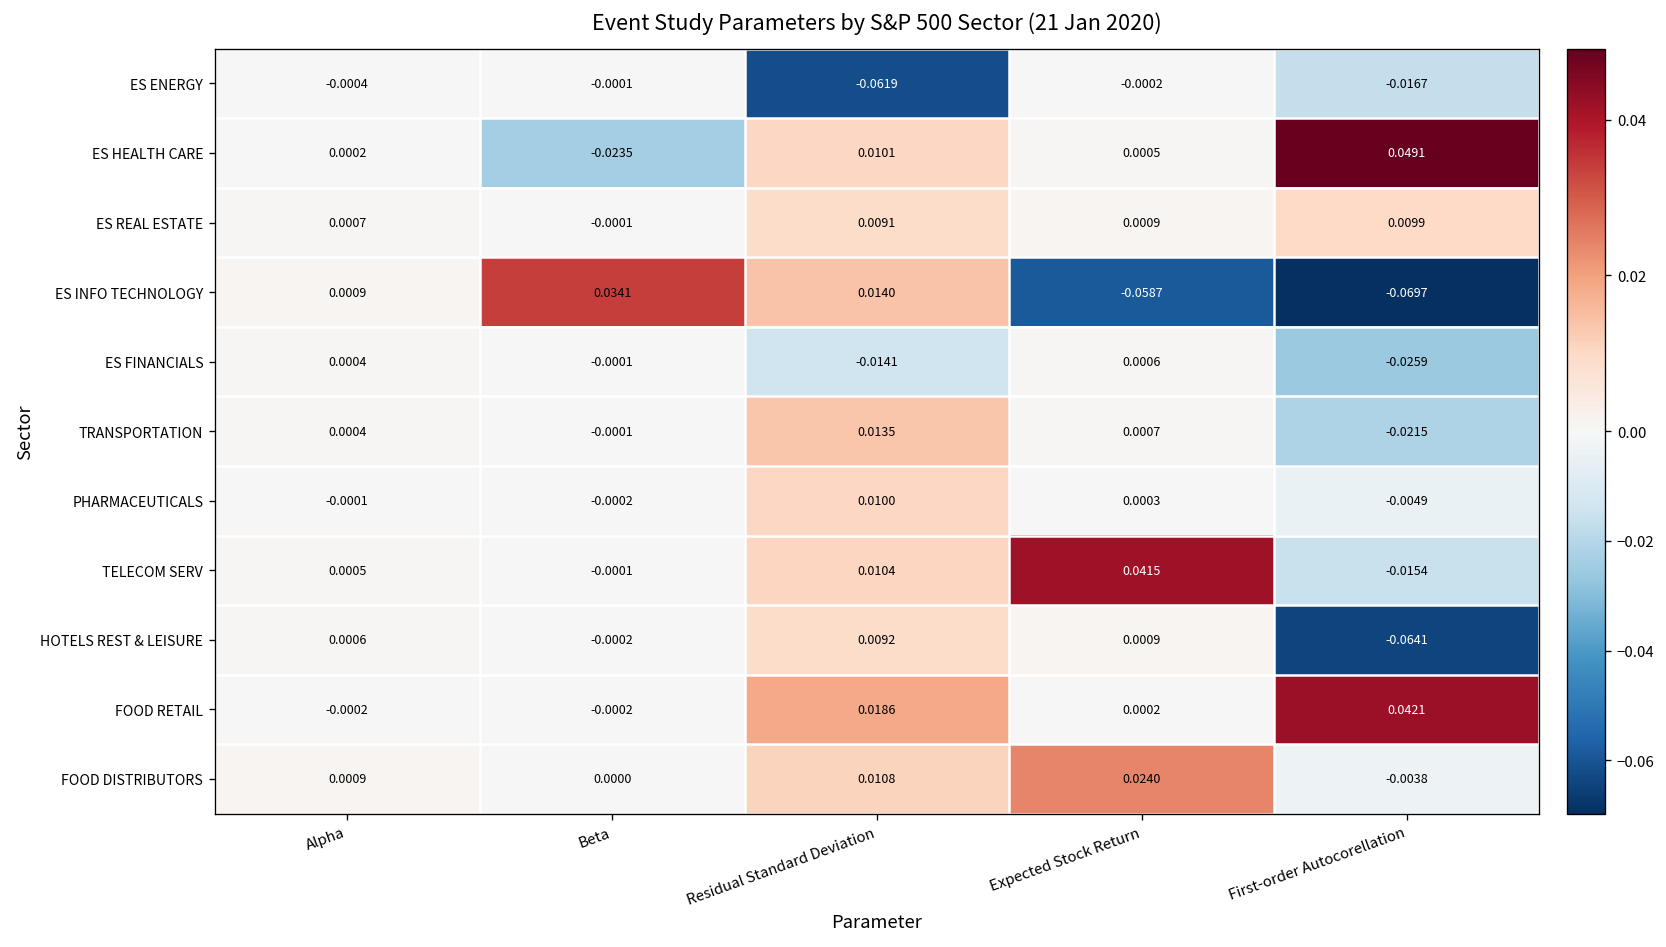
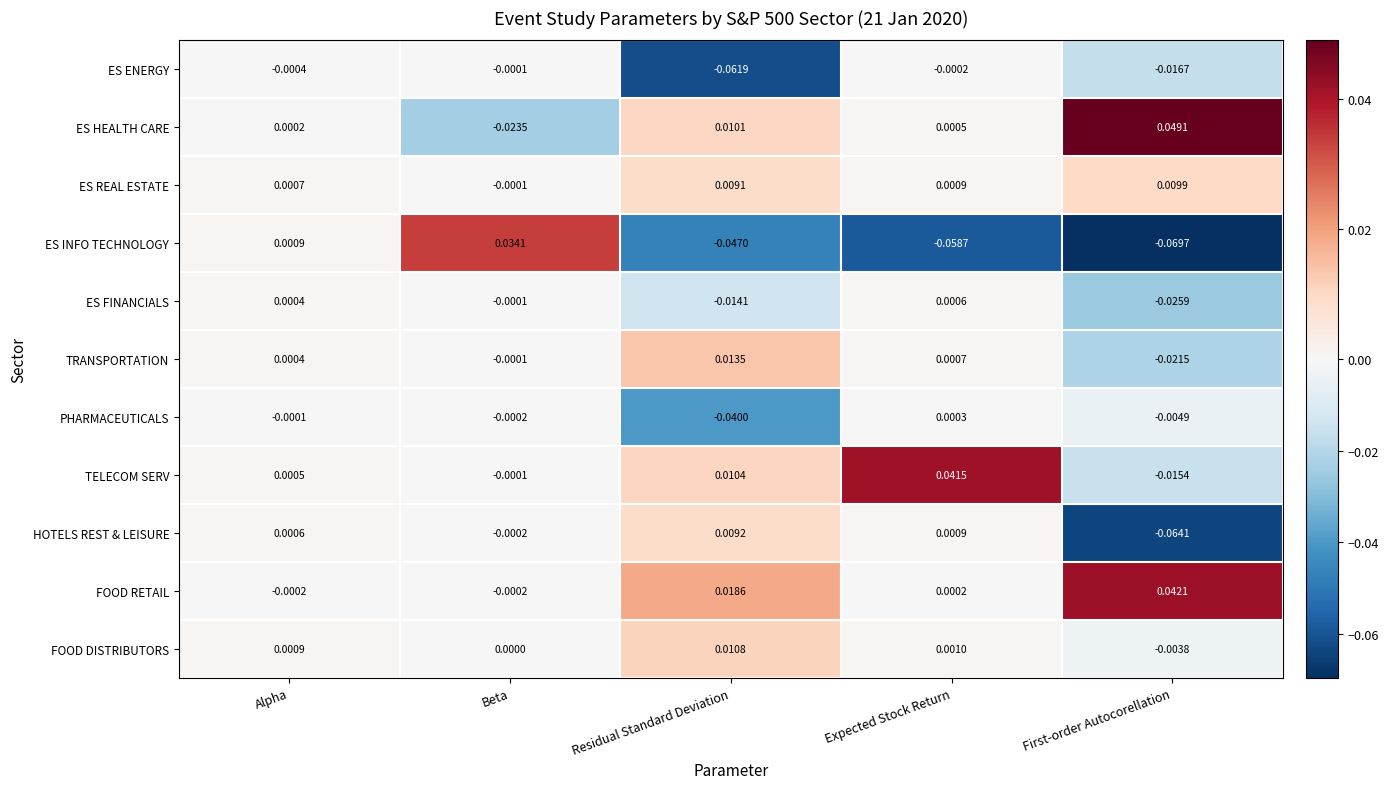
ES INFO TECHNOLOGY, Residual Standard Deviation: 0.0140 -> -0.0470
PHARMACEUTICALS, Residual Standard Deviation: 0.0100 -> -0.0400
FOOD DISTRIBUTORS, Expected Stock Return: 0.0240 -> 0.0010
